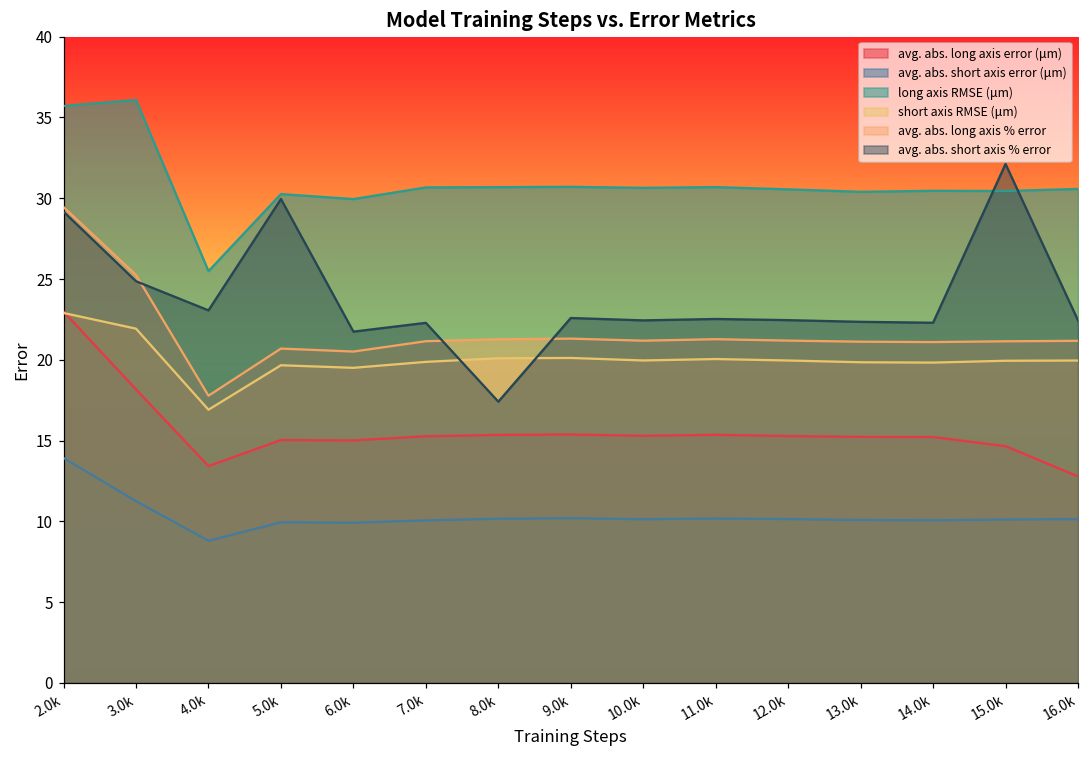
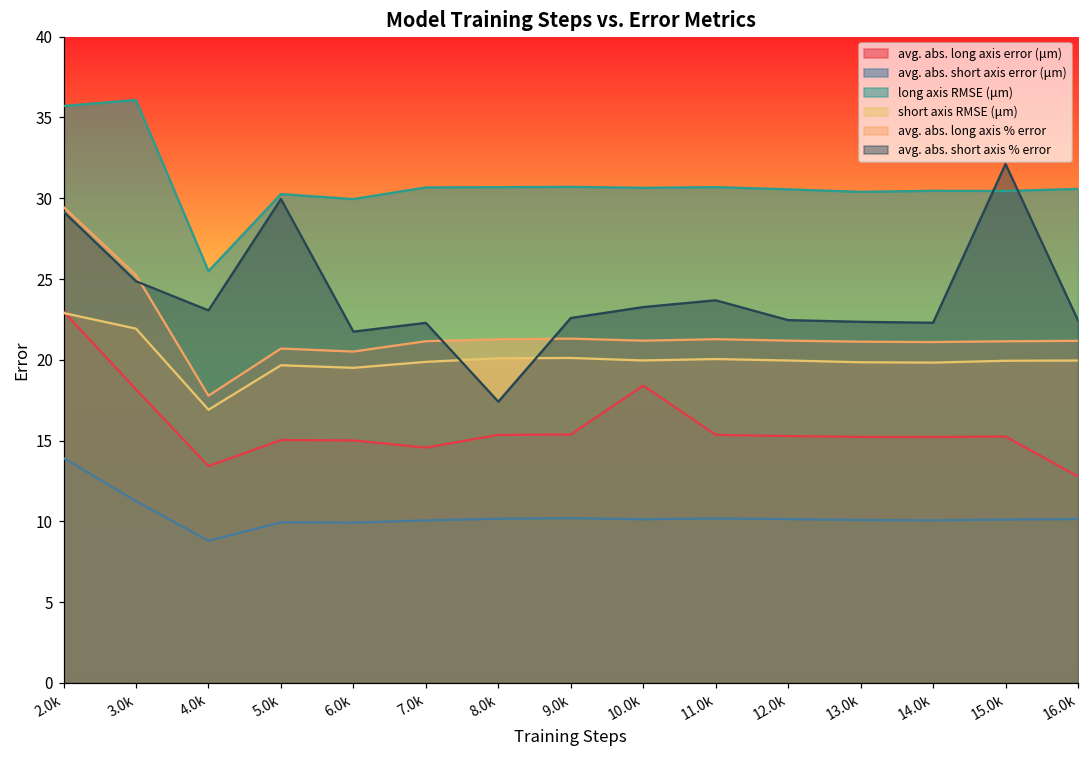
avg. abs. long axis error (μm), 7.0k: 15.3 -> 14.6
avg. abs. long axis error (μm), 10.0k: 15.3 -> 18.4
avg. abs. short axis % error, 10.0k: 22.4 -> 23.3
avg. abs. short axis % error, 11.0k: 22.5 -> 23.7
avg. abs. long axis error (μm), 15.0k: 14.7 -> 15.2
